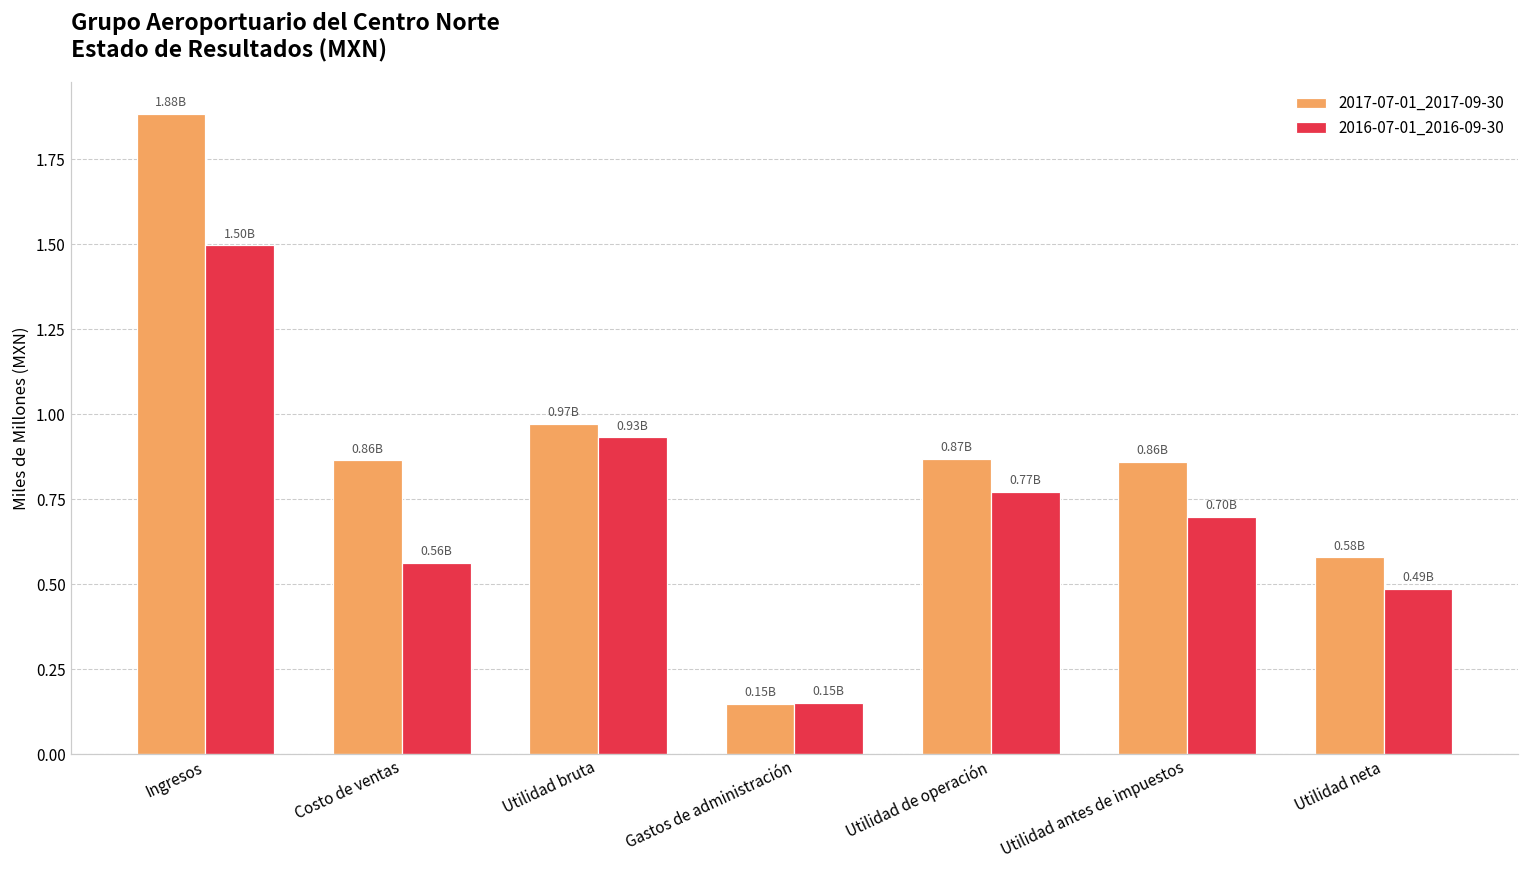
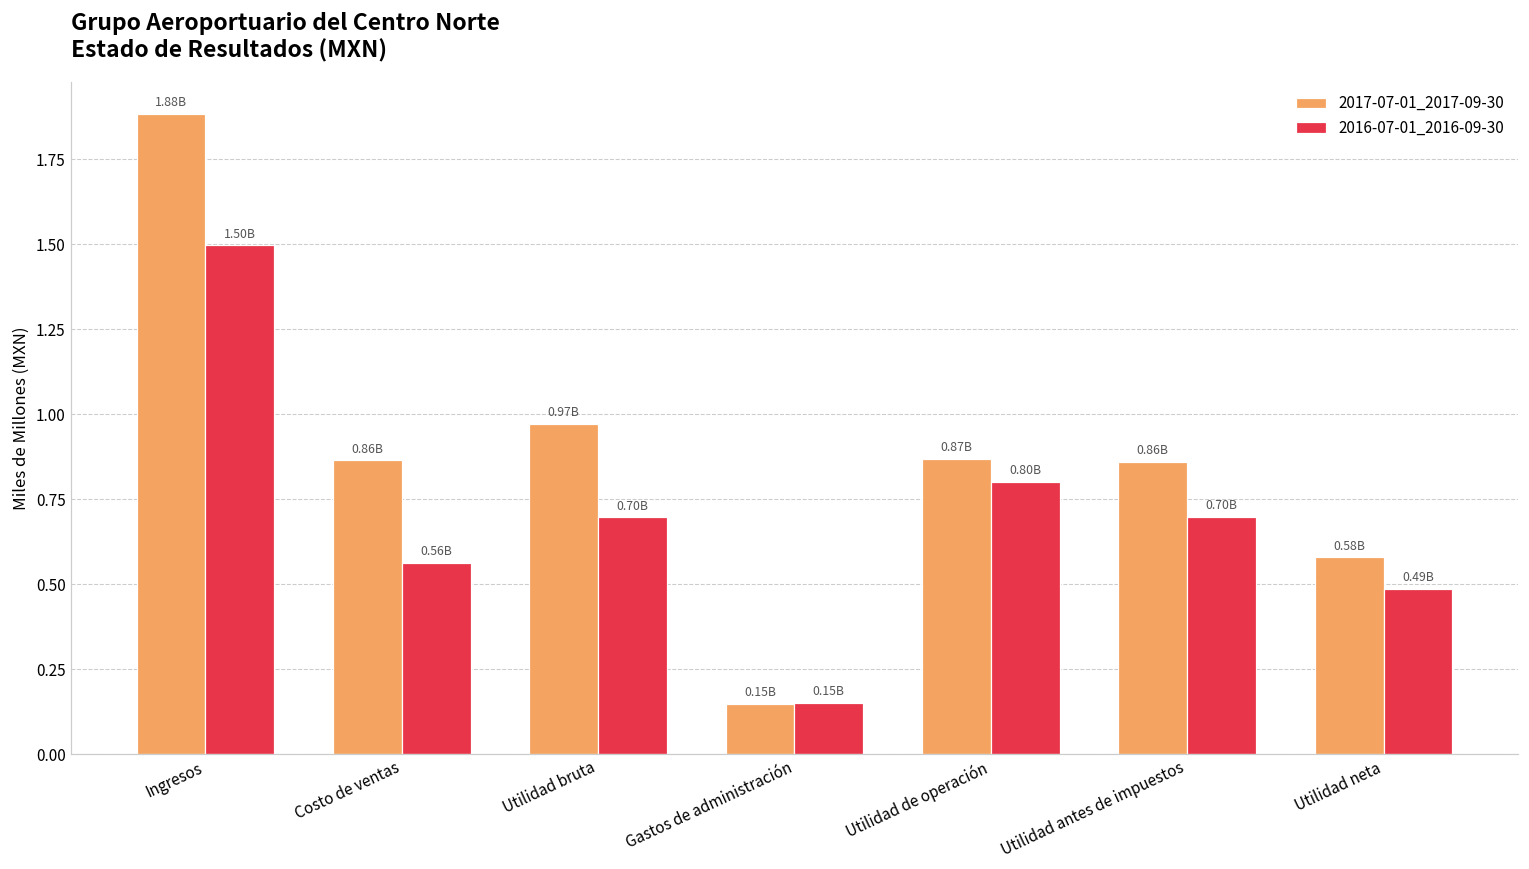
2016-07-01_2016-09-30, Utilidad bruta: 0.93B -> 0.70B
2016-07-01_2016-09-30, Utilidad de operación: 0.77B -> 0.80B
